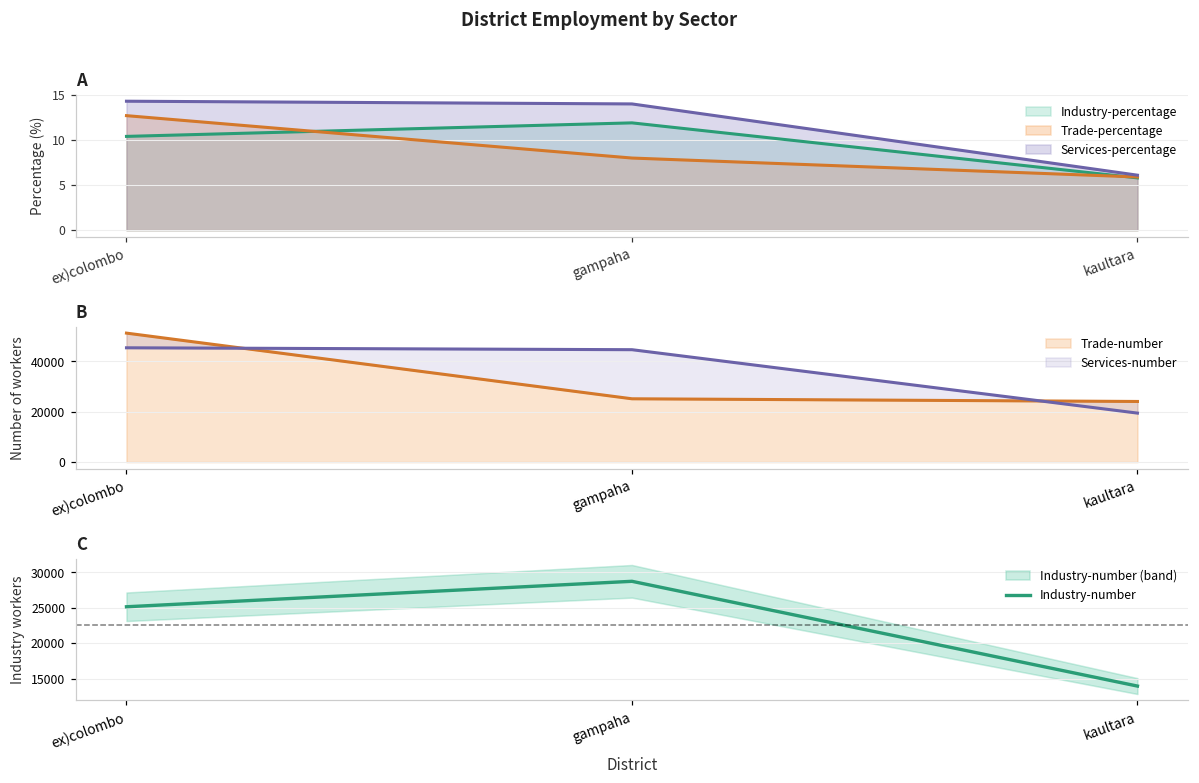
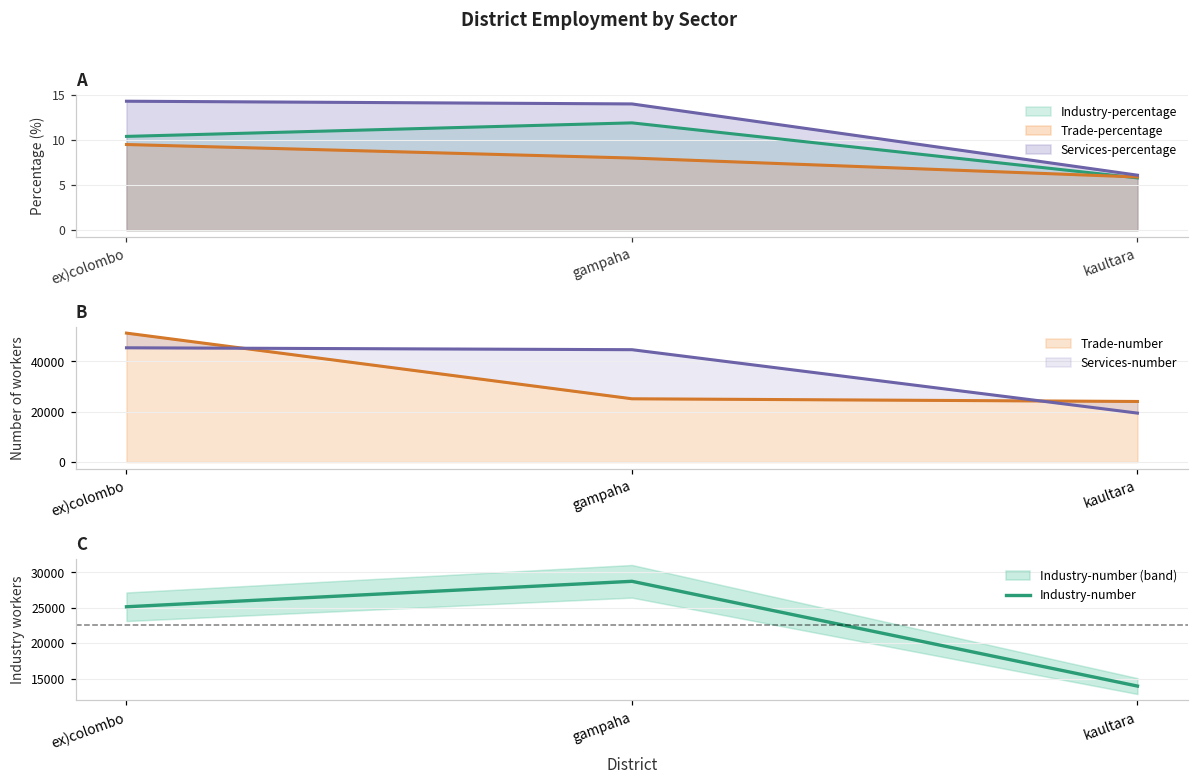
A, Trade-percentage, ex)colombo: 13 -> 10
